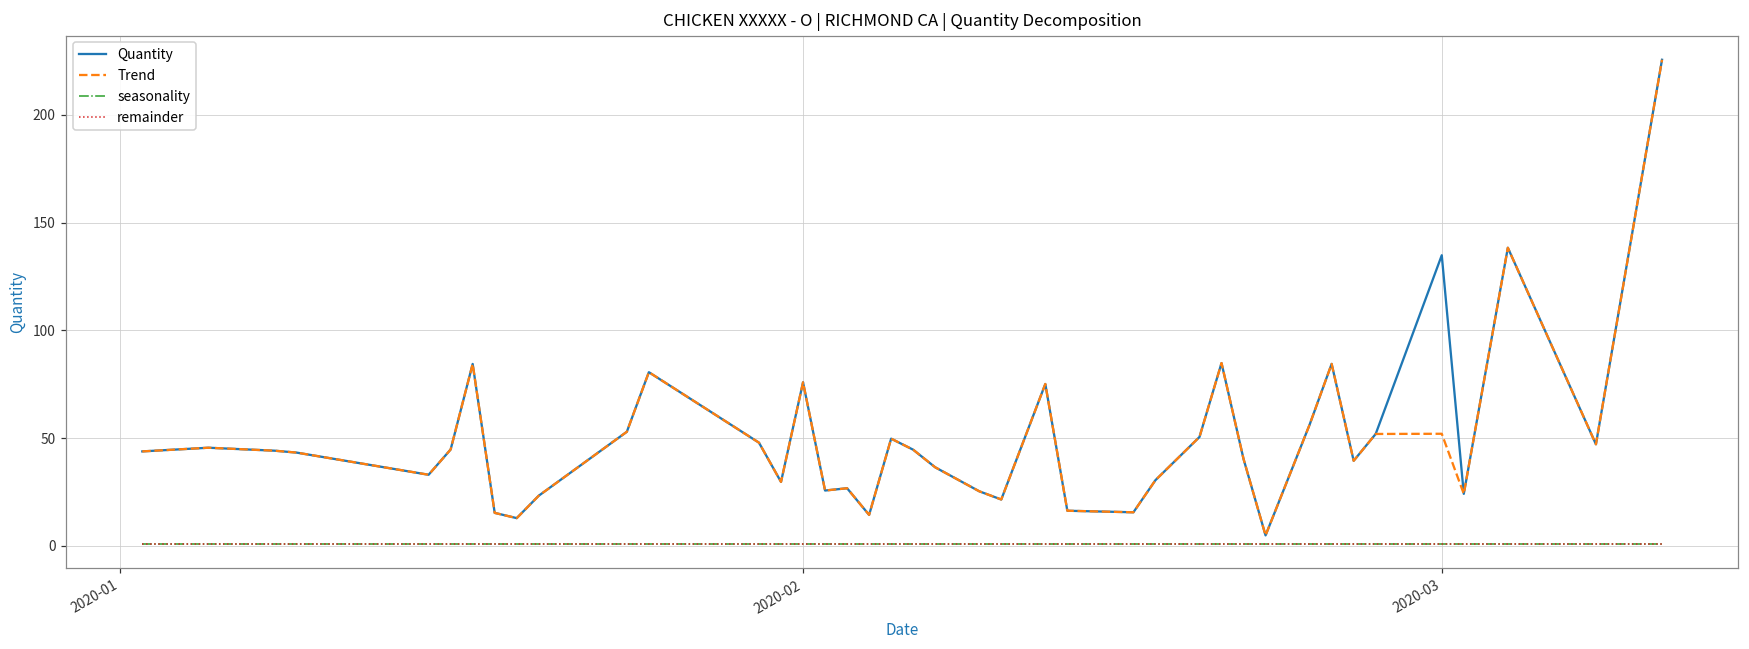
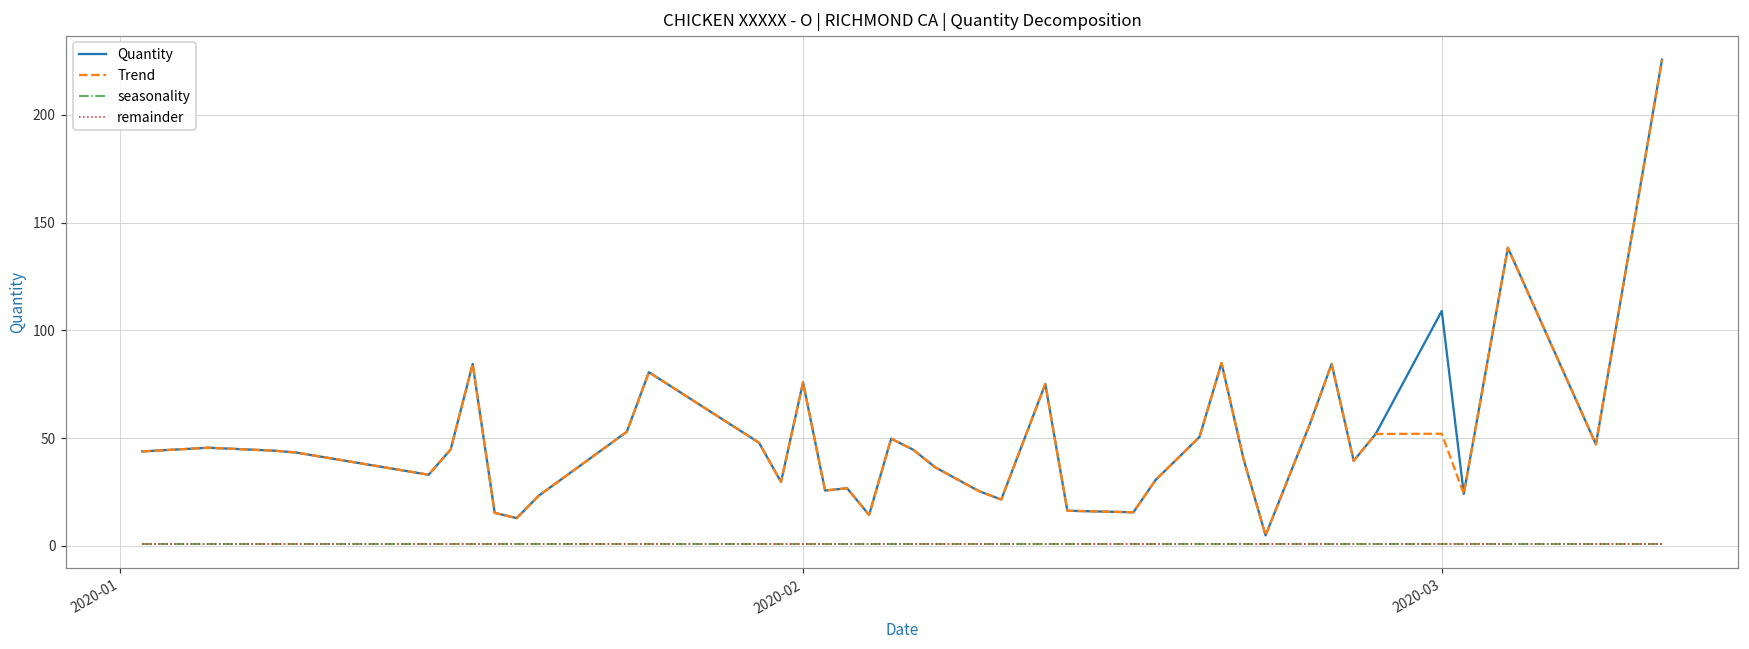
Quantity, 2020-03: 135 -> 109
